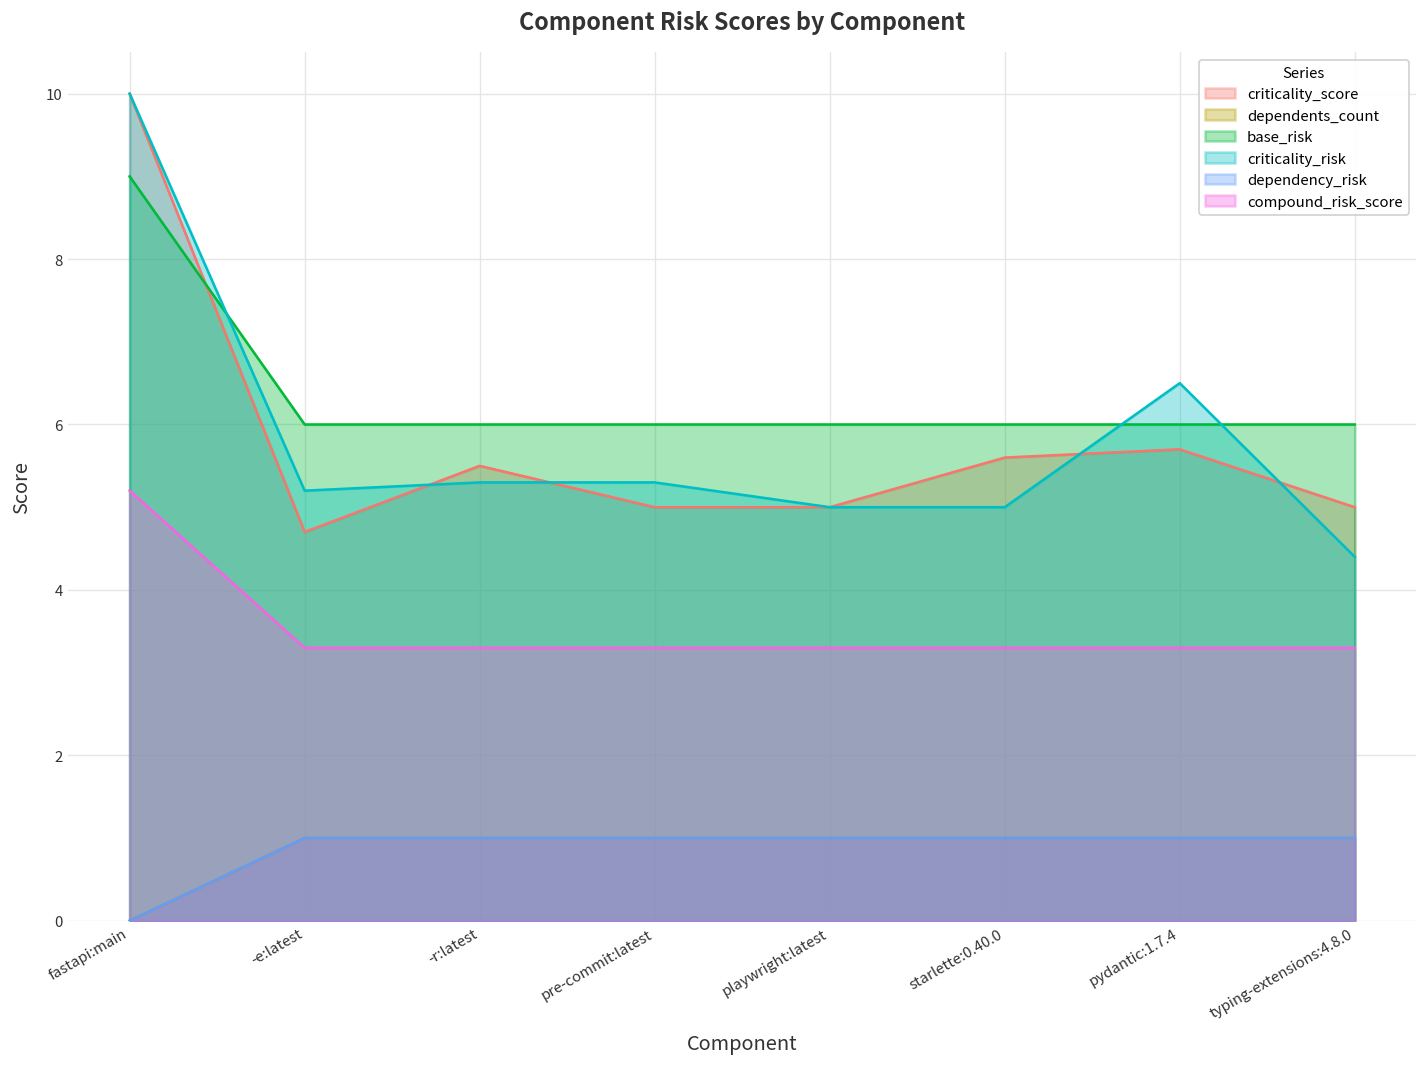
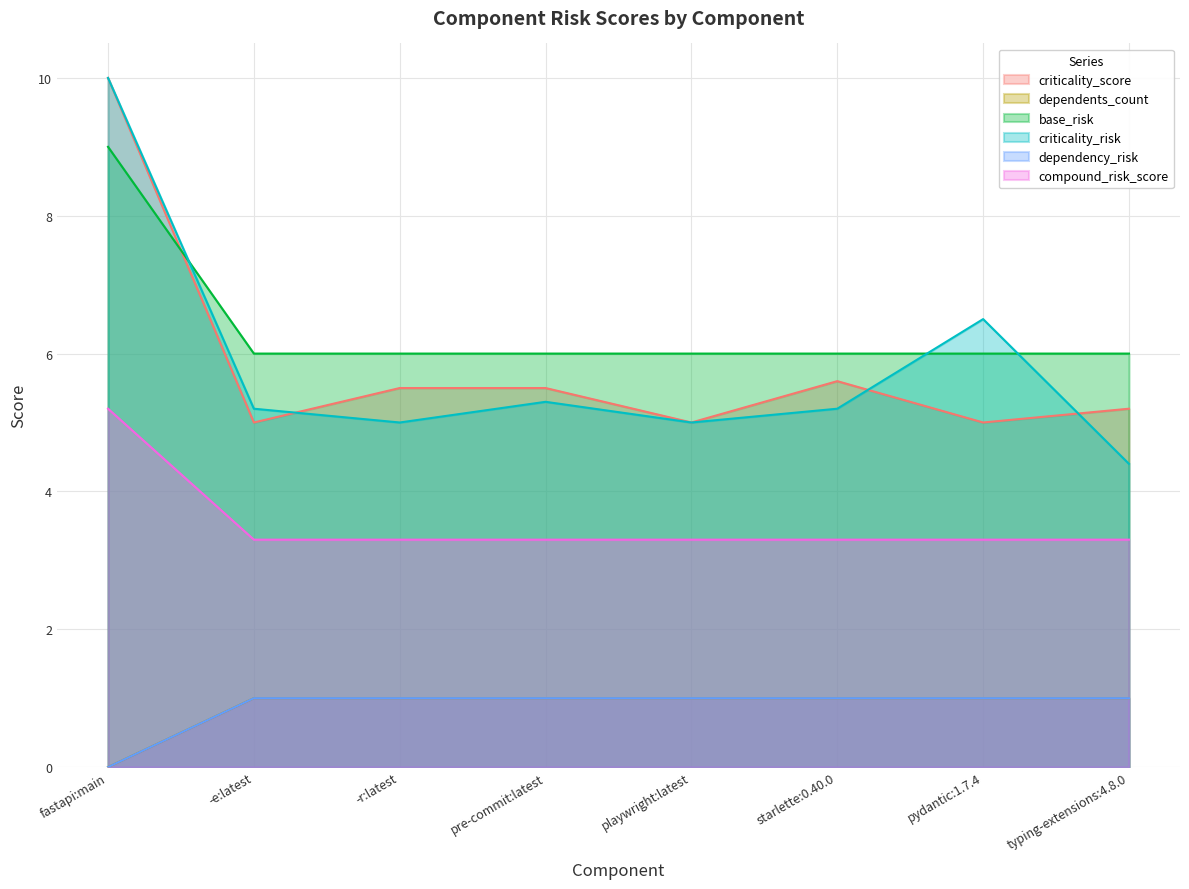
criticality_score, -e:latest: 4.7 -> 5.0
criticality_risk, -r:latest: 5.3 -> 5.0
criticality_score, pre-commit:latest: 5.0 -> 5.5
criticality_risk, starlette:0.40.0: 5.0 -> 5.2
criticality_score, pydantic:1.7.4: 5.7 -> 5.0
criticality_score, typing-extensions:4.8.0: 5.0 -> 5.2
